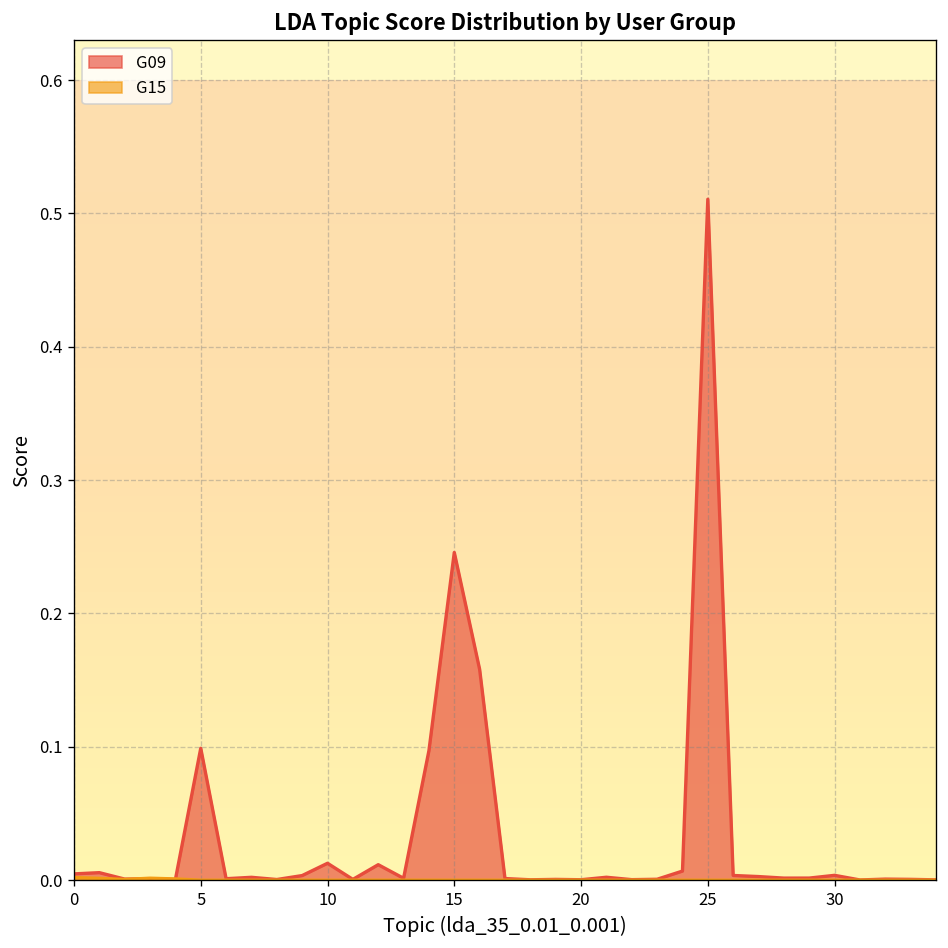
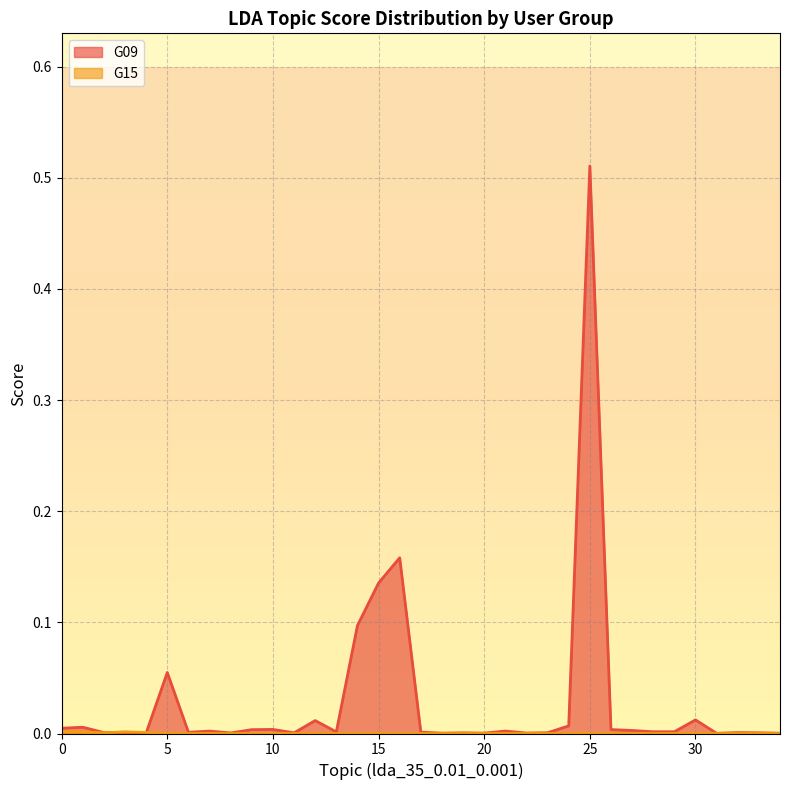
G09, 5: 0.099 -> 0.055
G09, 10: 0.013 -> 0.004
G09, 15: 0.246 -> 0.135
G09, 30: 0.004 -> 0.012
